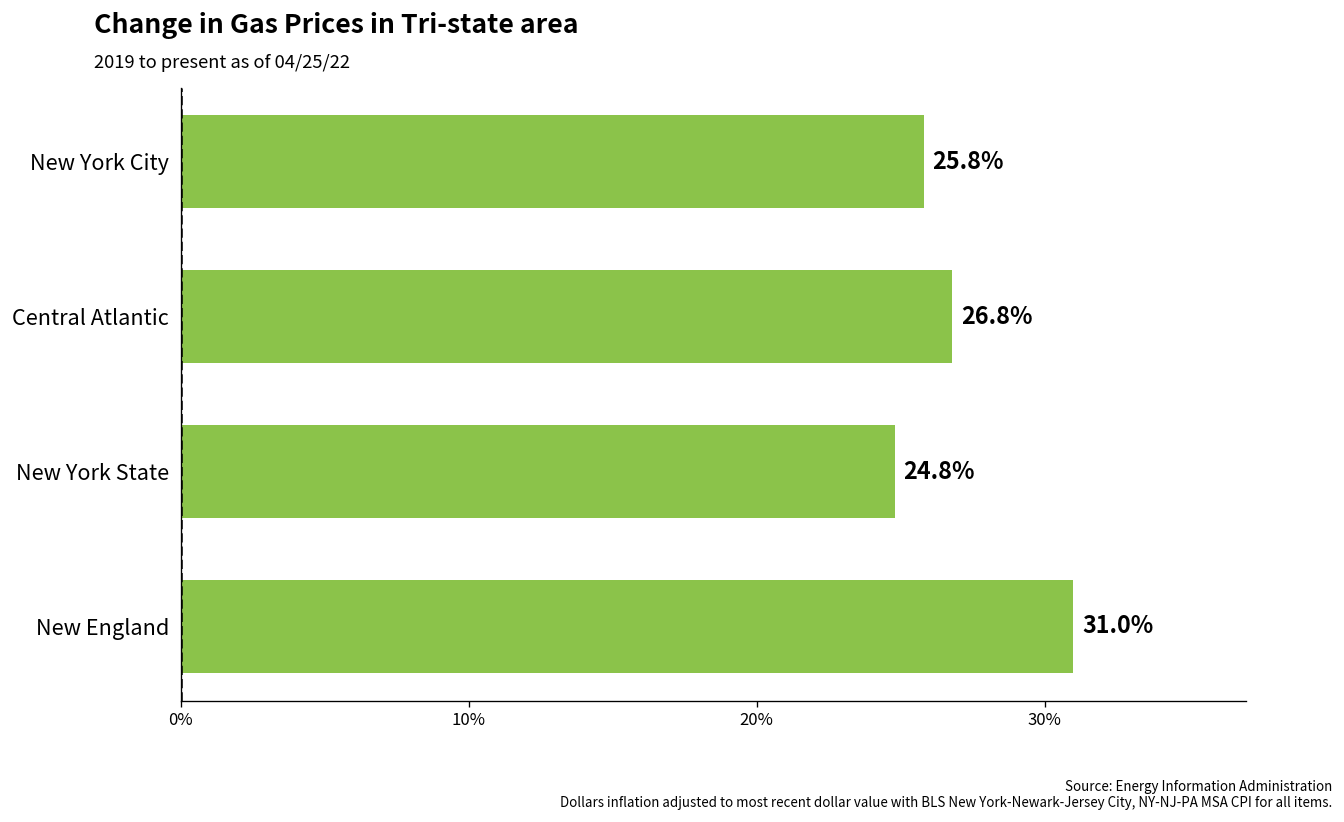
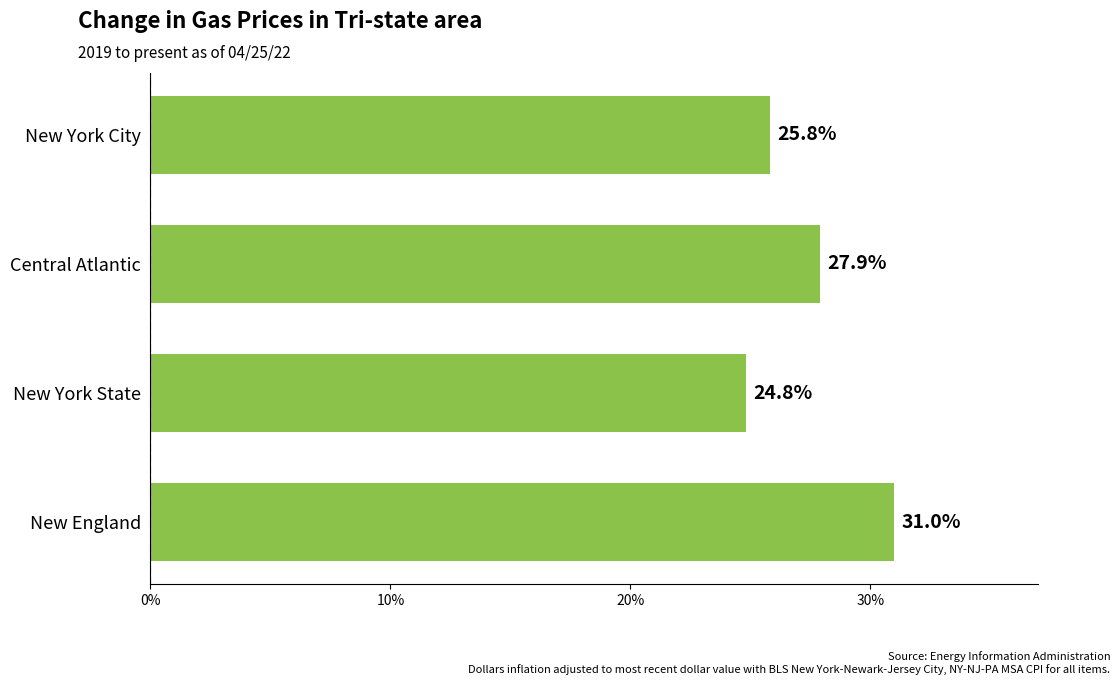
Central Atlantic: 26.8% -> 27.9%
